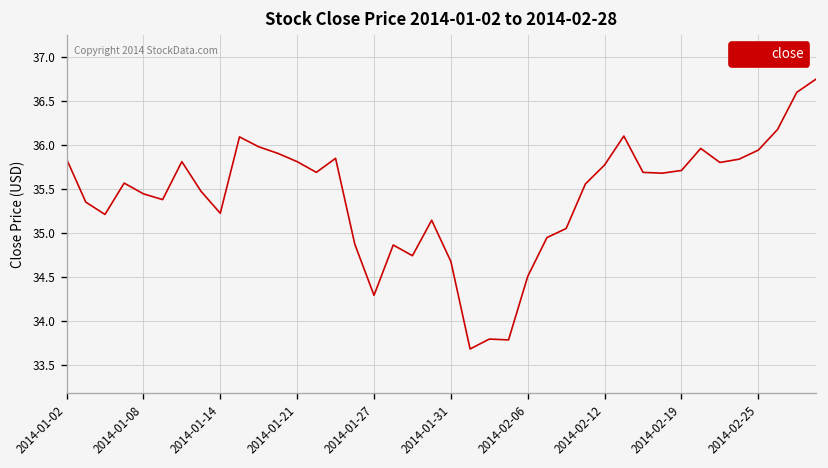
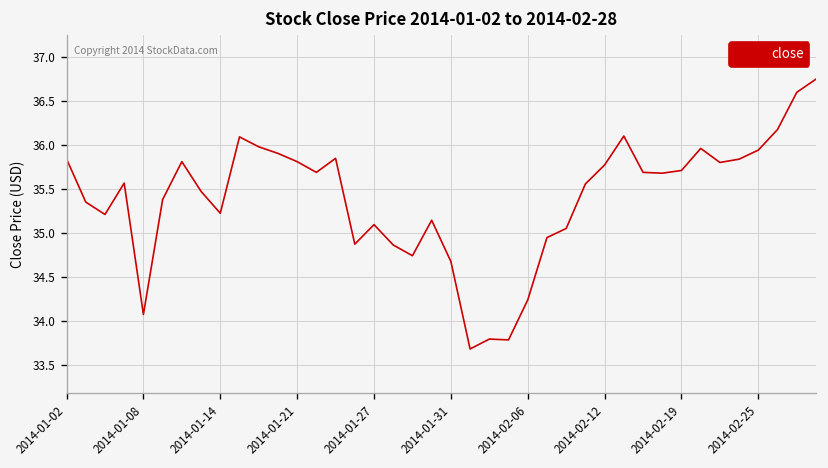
2014-01-08: 35.4 -> 34.1
2014-01-27: 34.3 -> 35.1
2014-02-06: 34.5 -> 34.2
